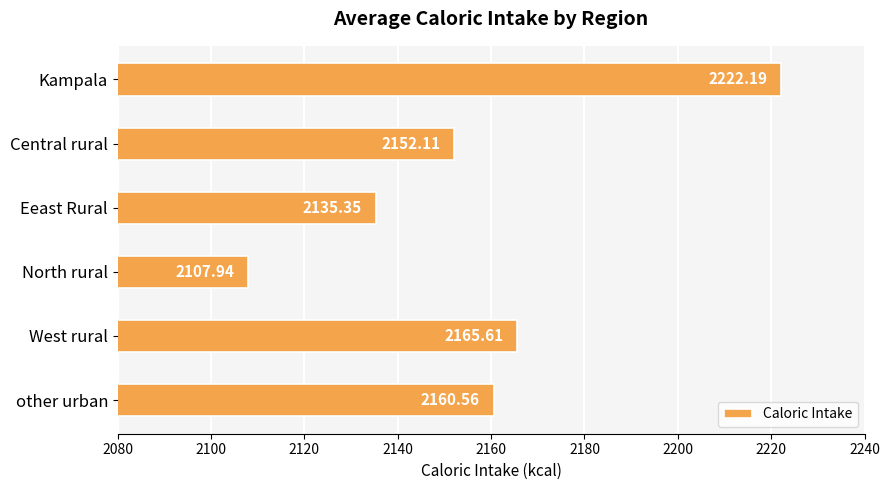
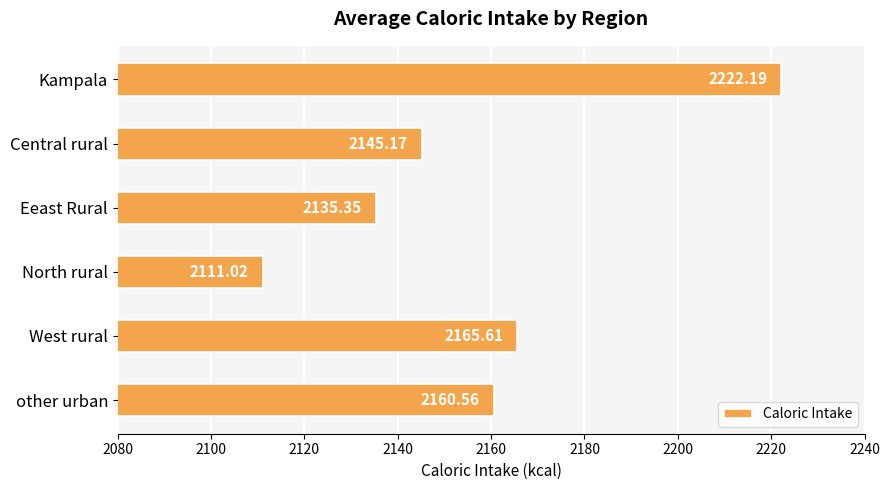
Central rural: 2152.11 -> 2145.17
North rural: 2107.94 -> 2111.02
